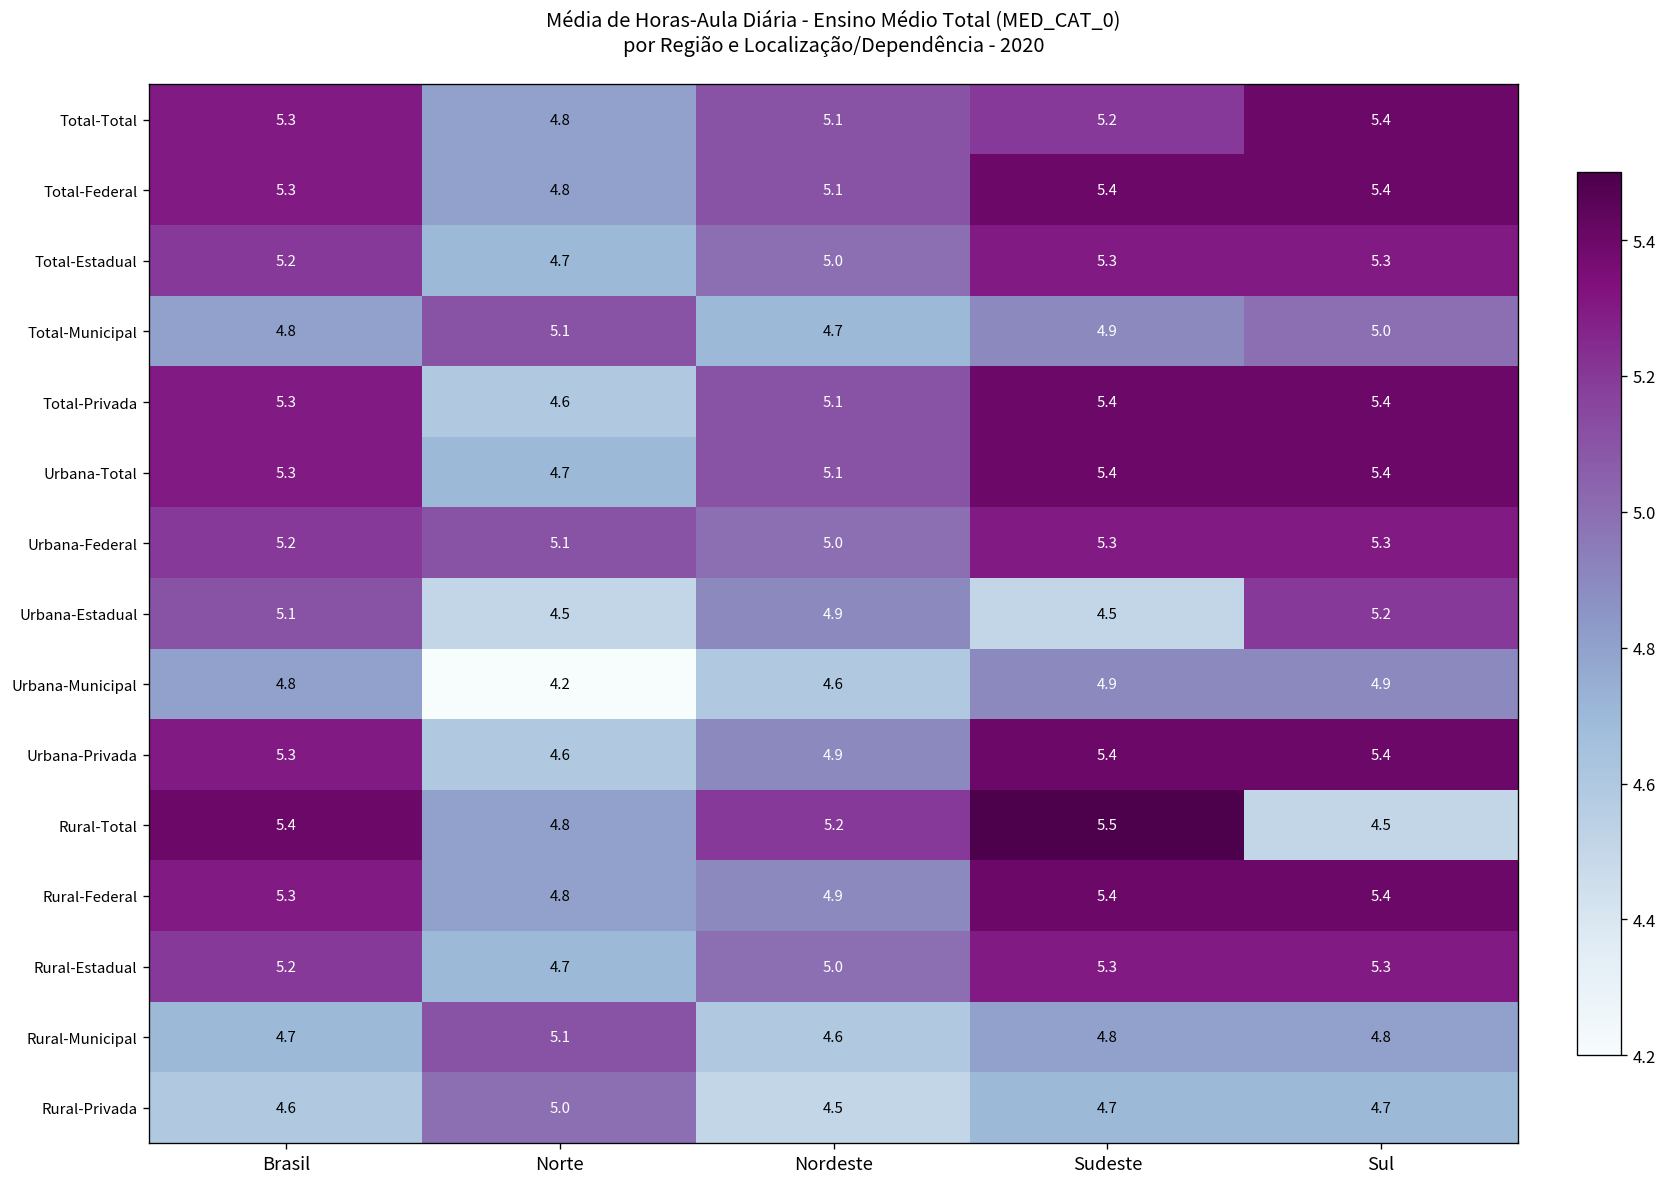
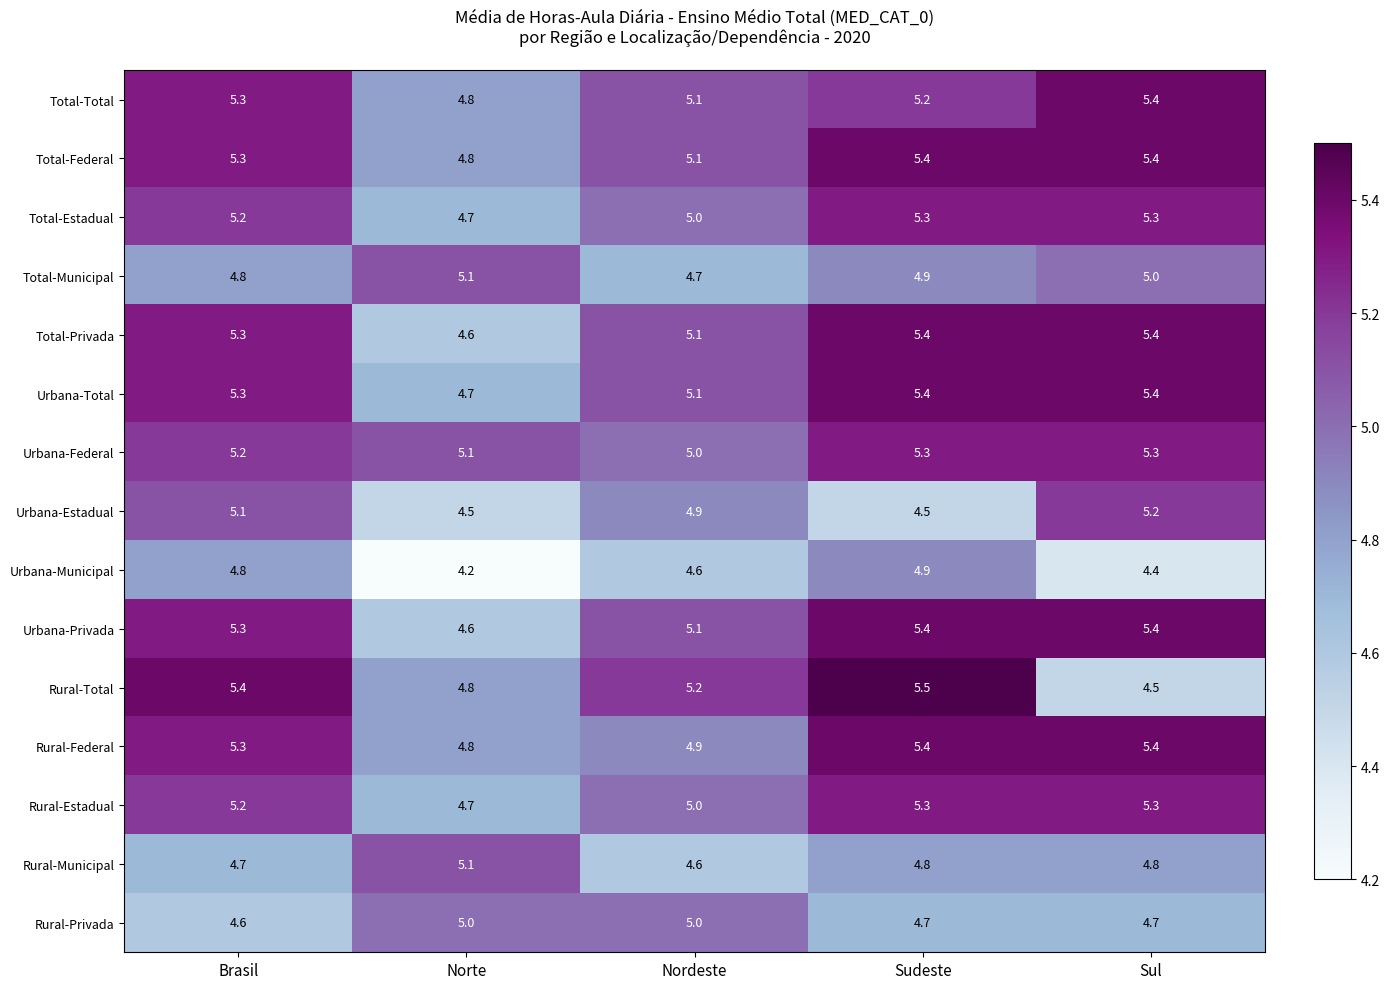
Urbana-Municipal, Sul: 4.9 -> 4.4
Urbana-Privada, Nordeste: 4.9 -> 5.1
Rural-Privada, Nordeste: 4.5 -> 5.0
